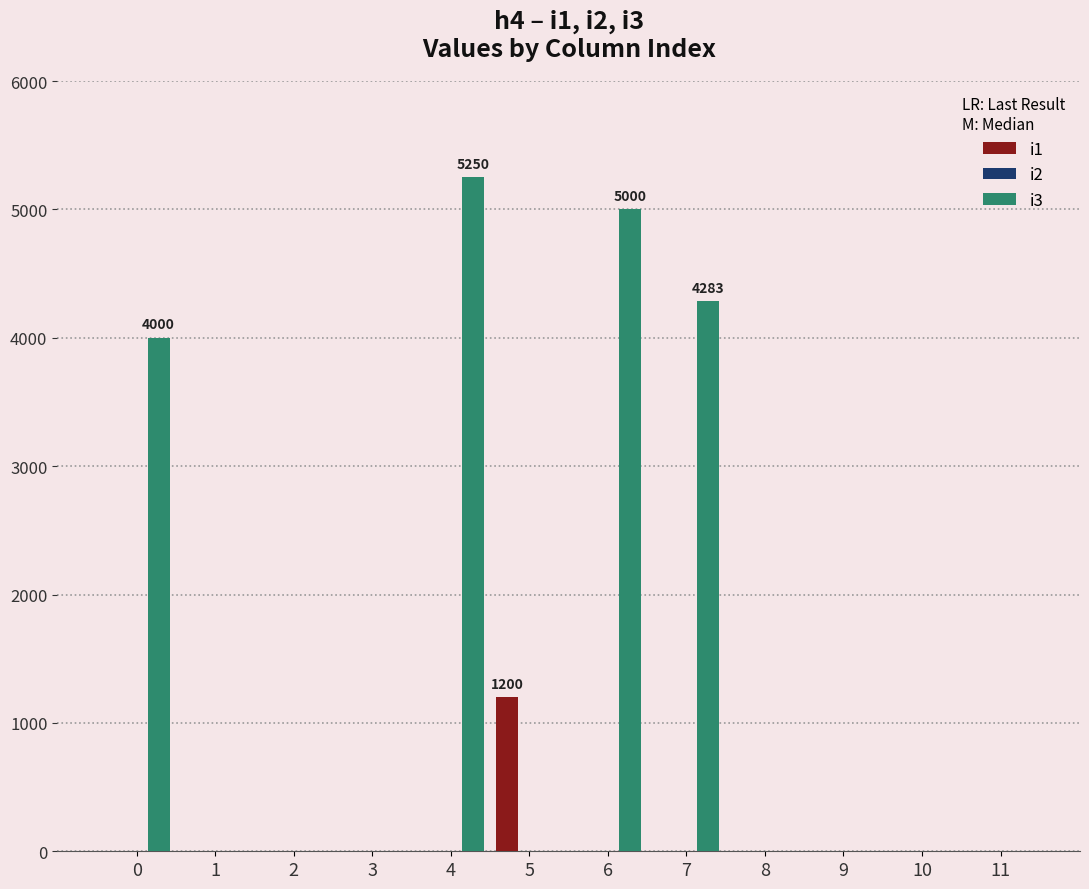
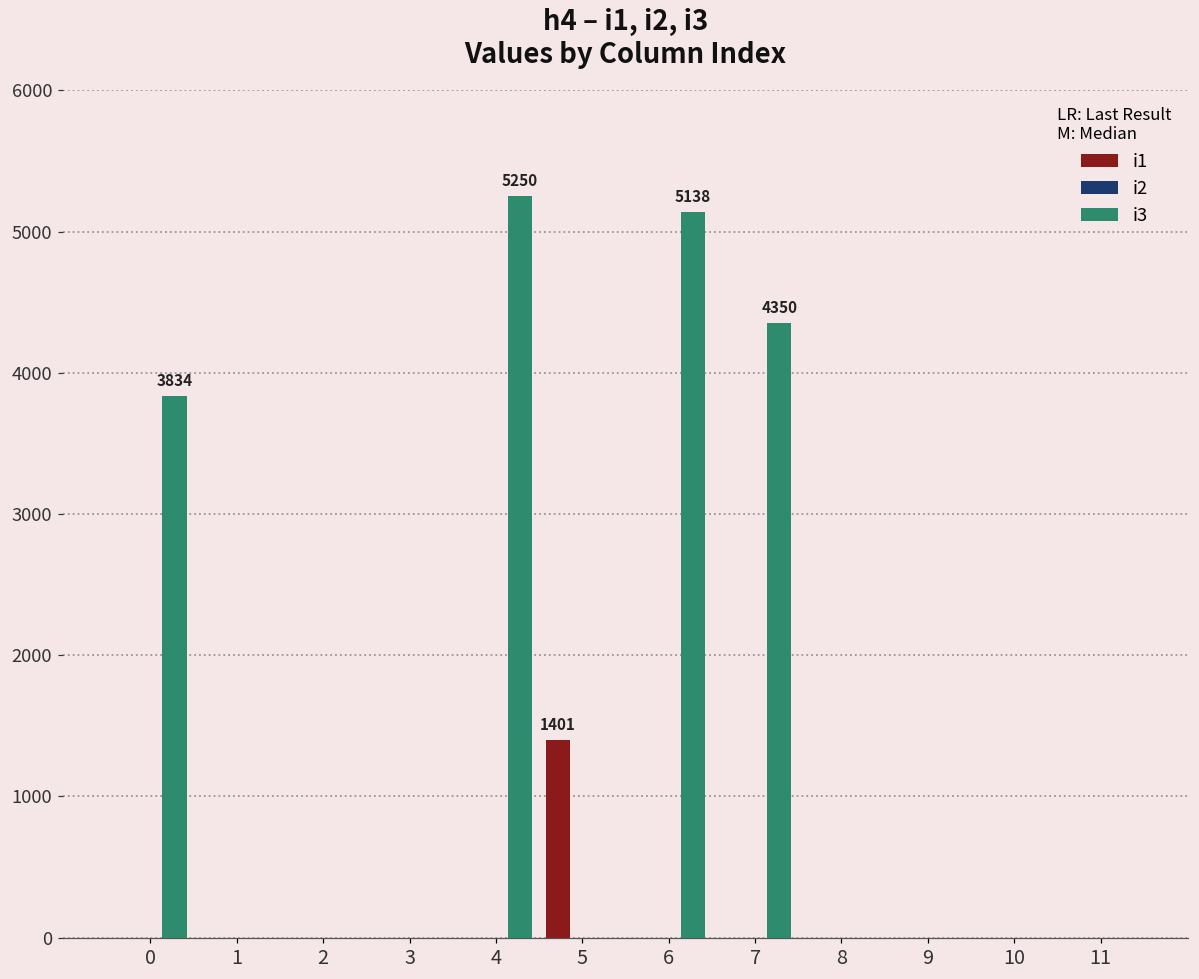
i3, 0: 4000 -> 3834
i1, 5: 1200 -> 1401
i3, 6: 5000 -> 5138
i3, 7: 4283 -> 4350
